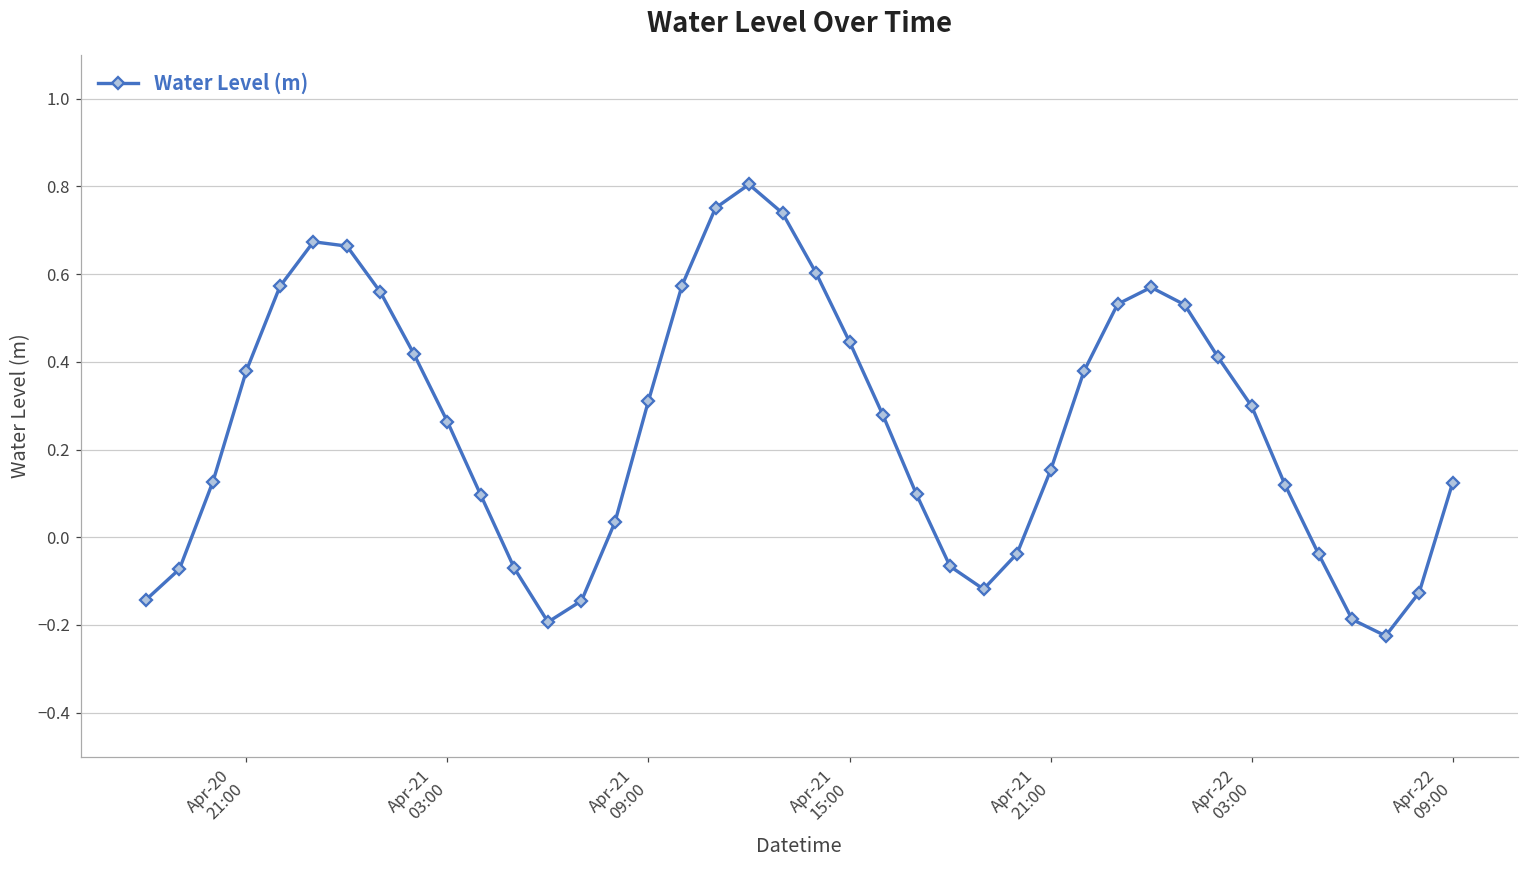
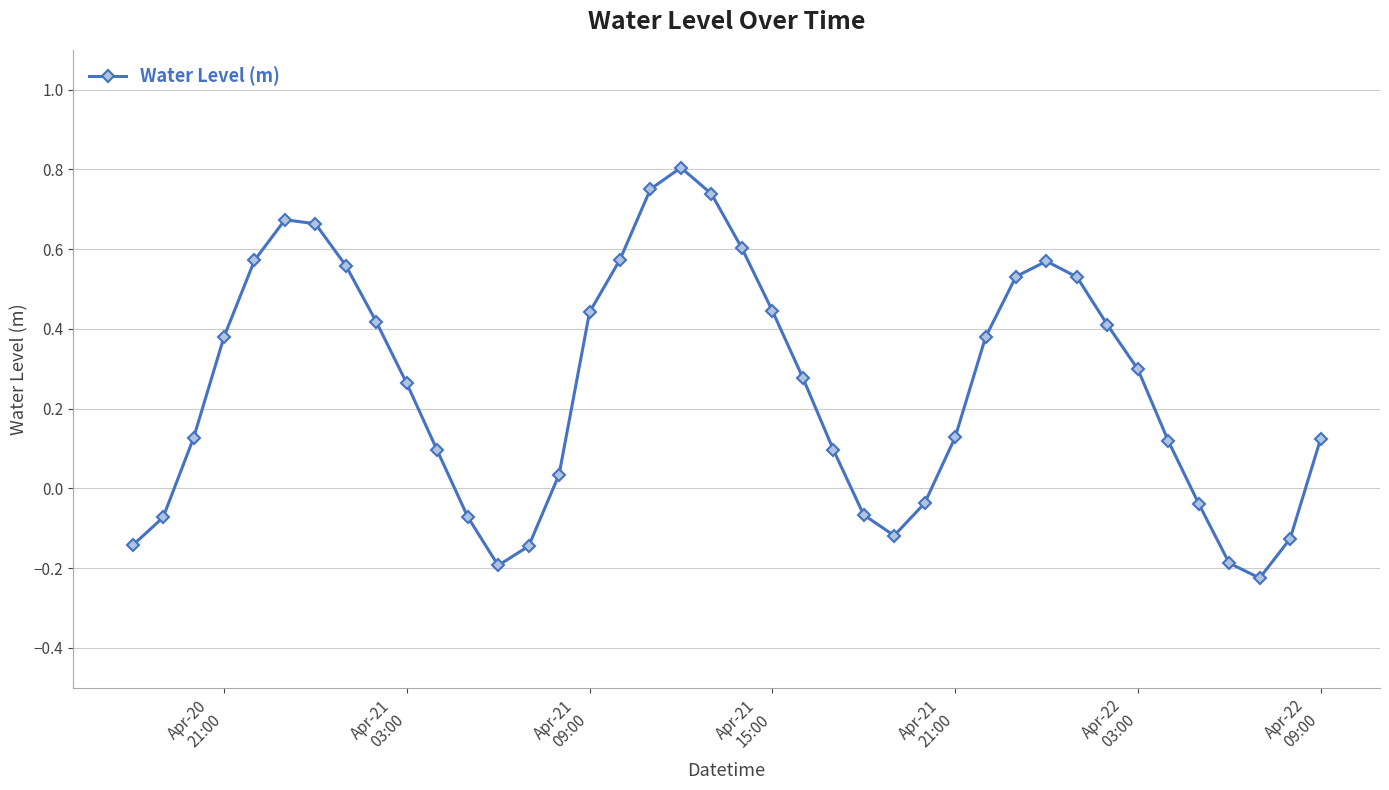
Apr-21 09:00: 0.31 -> 0.44
Apr-21 21:00: 0.15 -> 0.13
